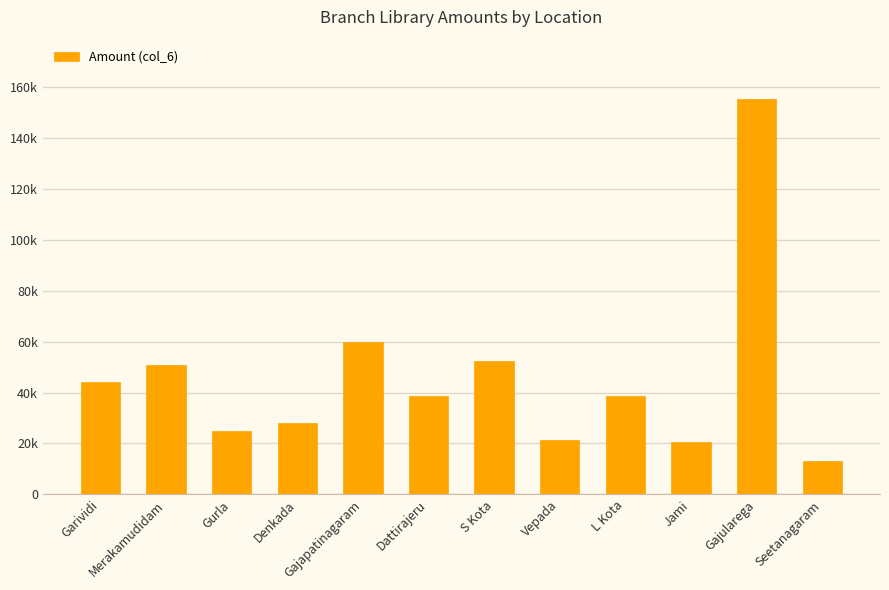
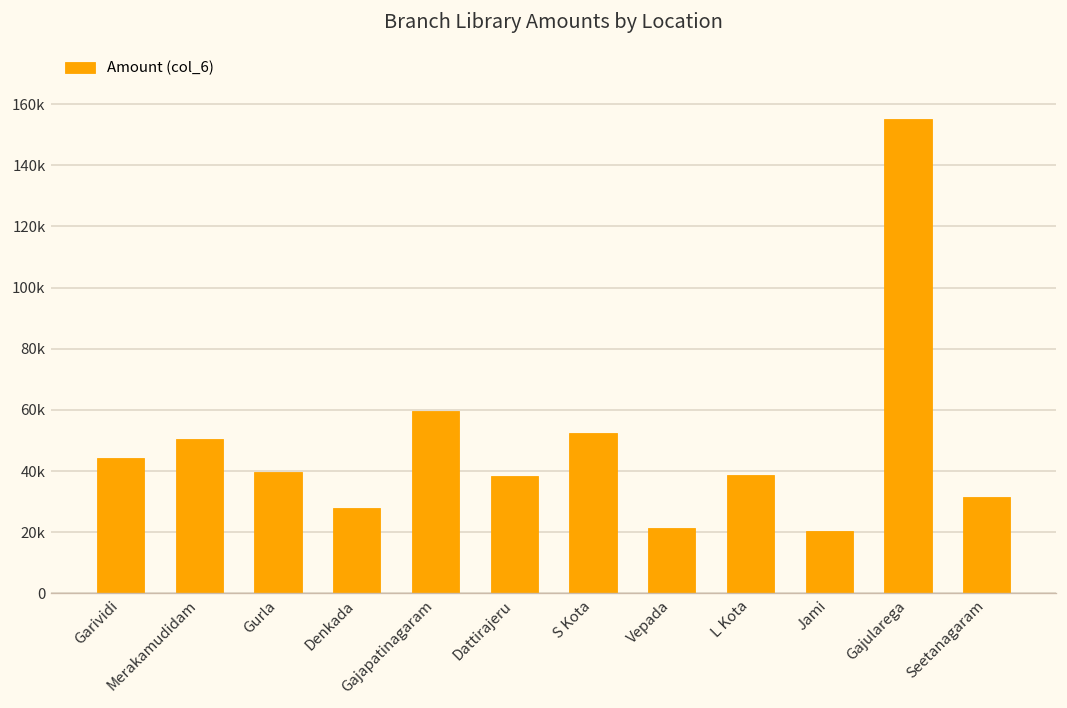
Gurla: 25000 -> 40000
Seetanagaram: 13000 -> 32000
